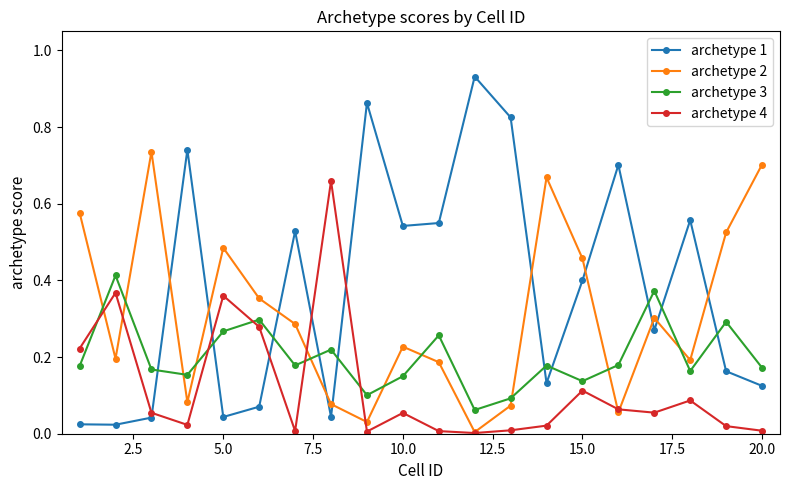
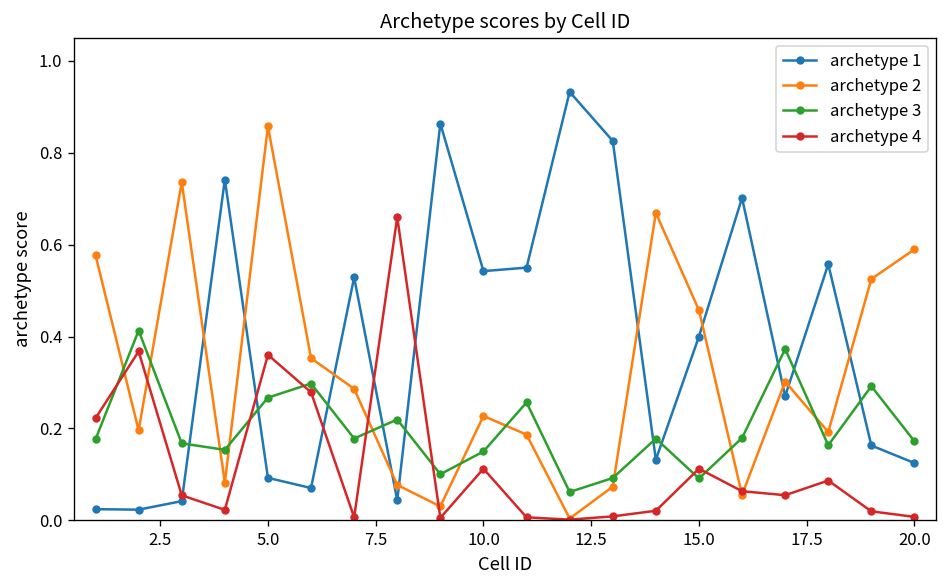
archetype 1, 5.0: 0.04 -> 0.09
archetype 2, 5.0: 0.49 -> 0.86
archetype 4, 10.0: 0.05 -> 0.11
archetype 3, 15.0: 0.14 -> 0.09
archetype 2, 20.0: 0.70 -> 0.59
